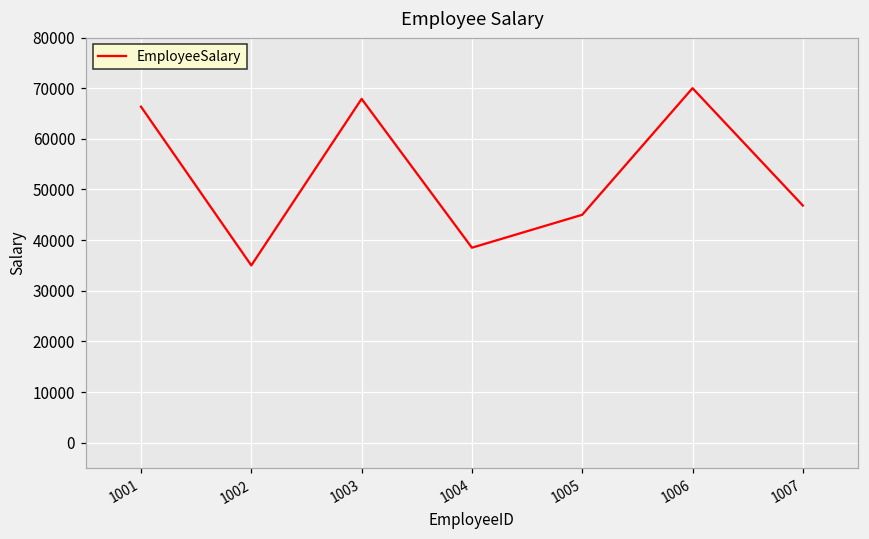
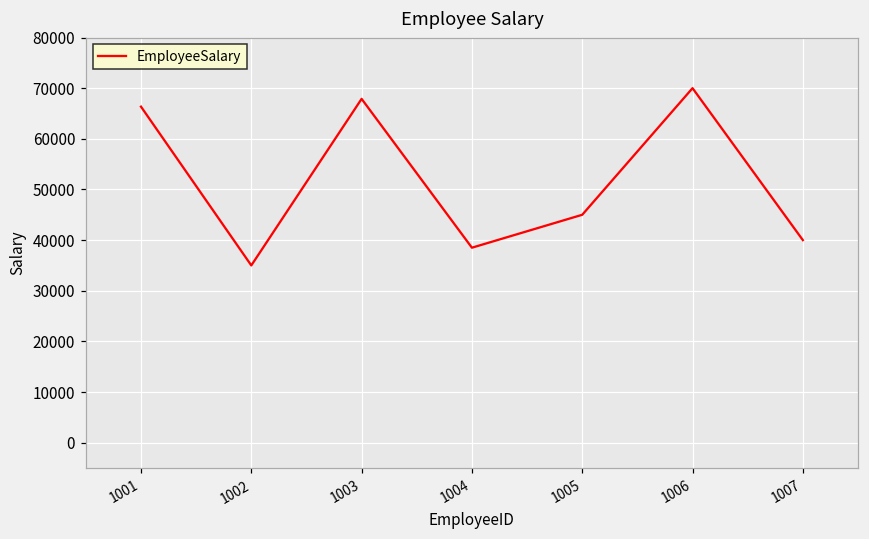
1007: 47000 -> 40000
